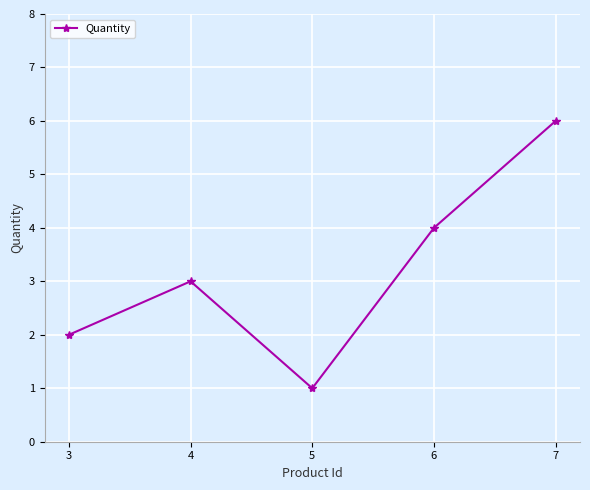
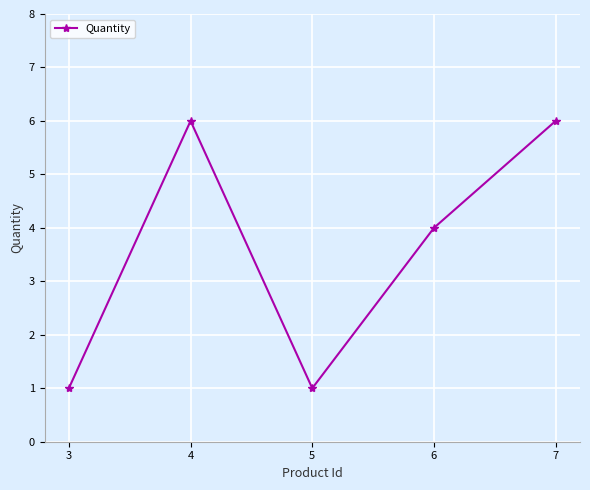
3: 2 -> 1
4: 3 -> 6
